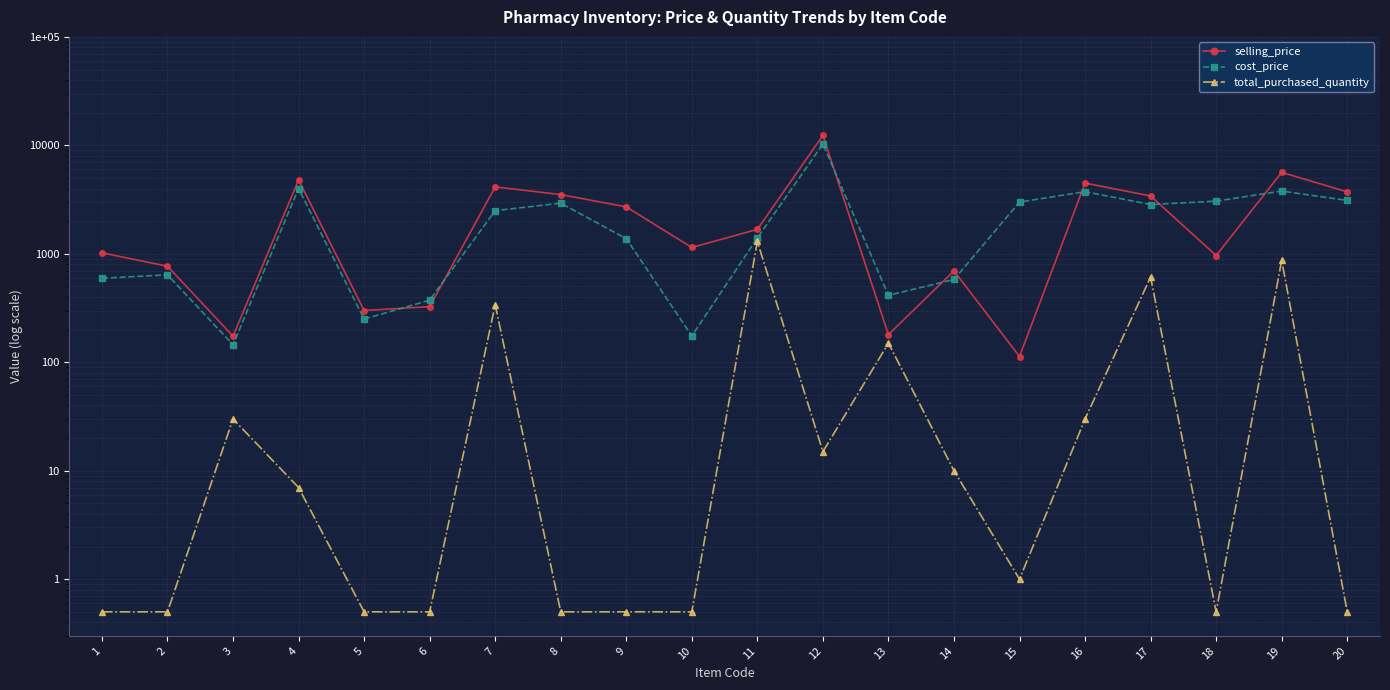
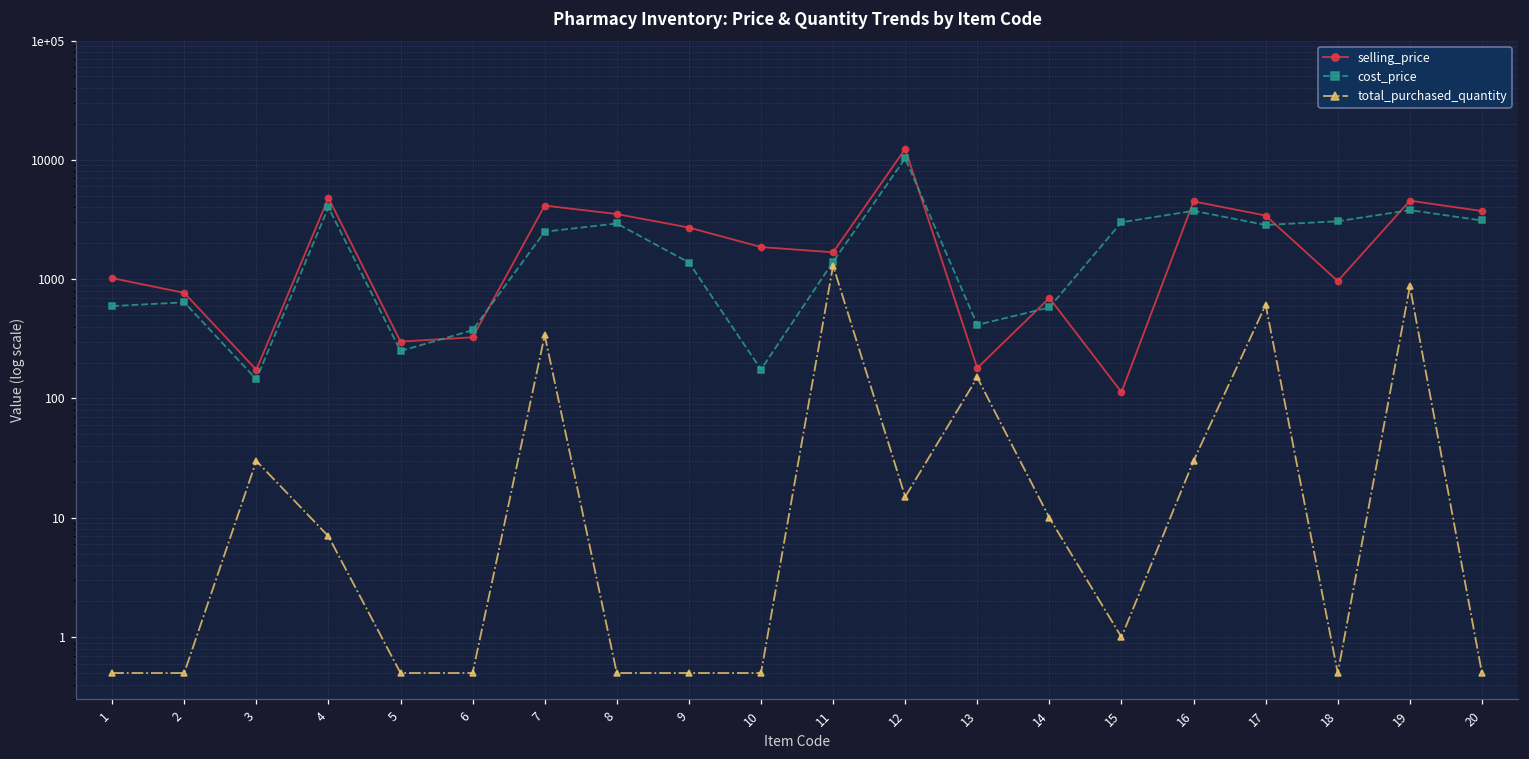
selling_price, 10: 1100 -> 1900
selling_price, 19: 6000 -> 4600
